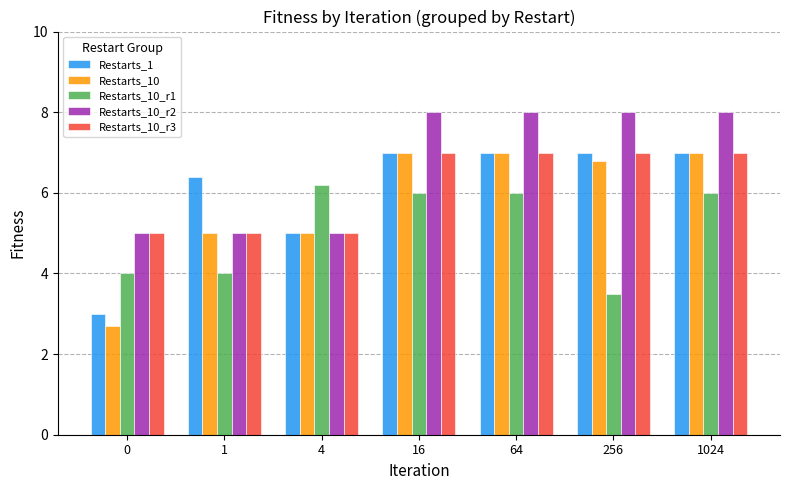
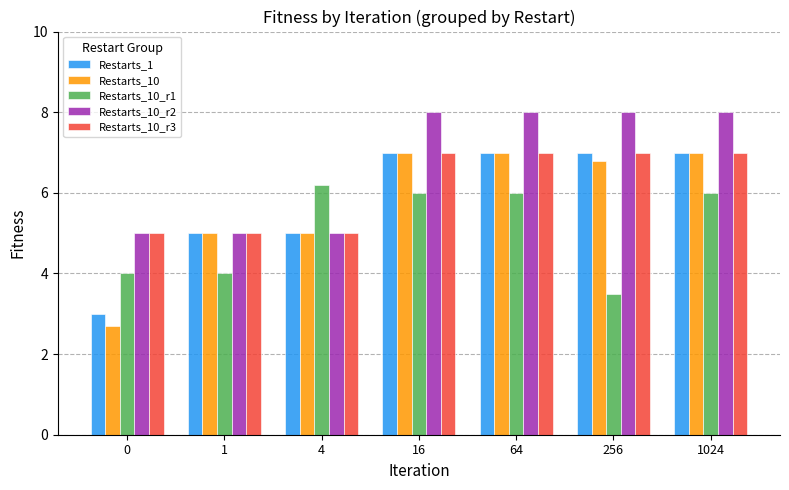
Restarts_1, 1: 6.4 -> 5.0
